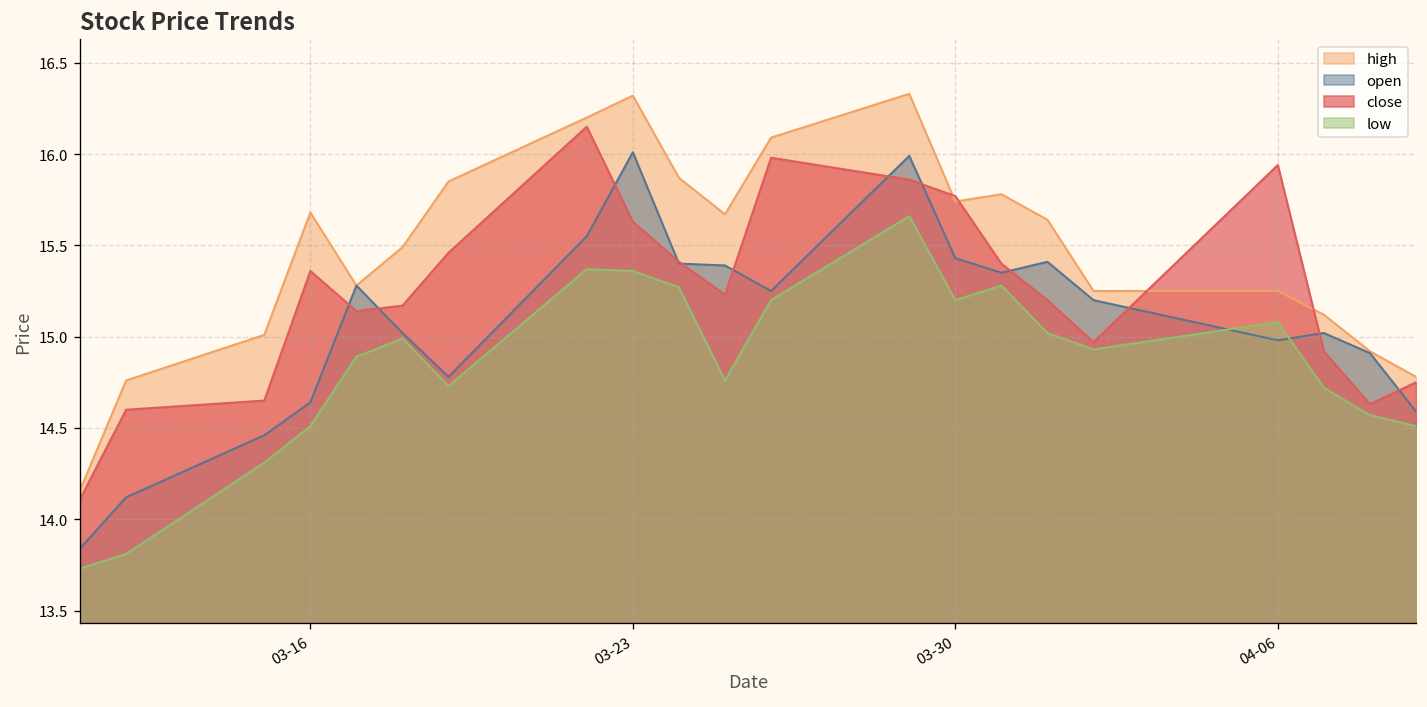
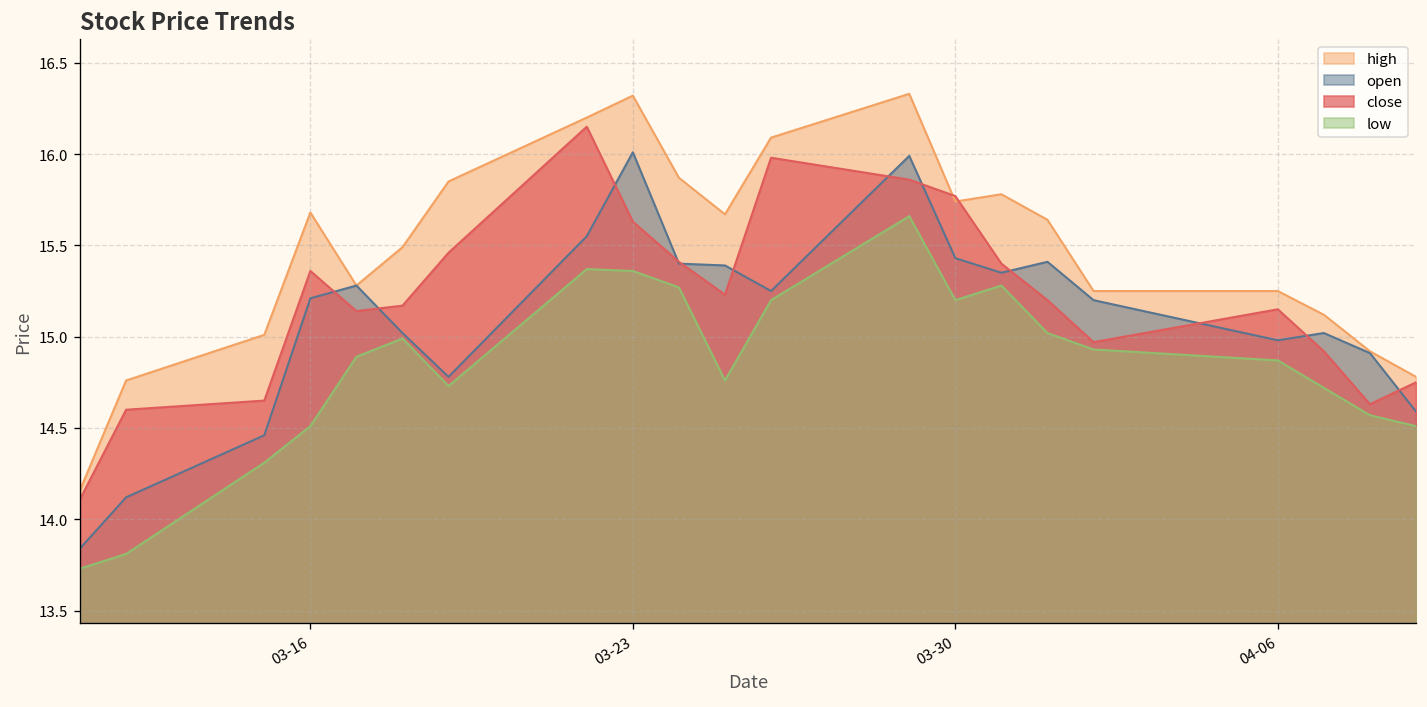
open, 03-16: 14.64 -> 15.21
close, 04-06: 15.94 -> 15.15
low, 04-06: 15.08 -> 14.87
